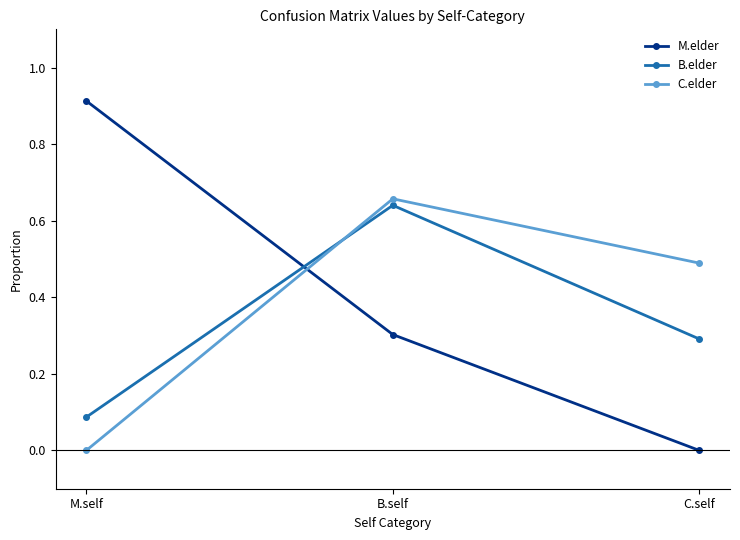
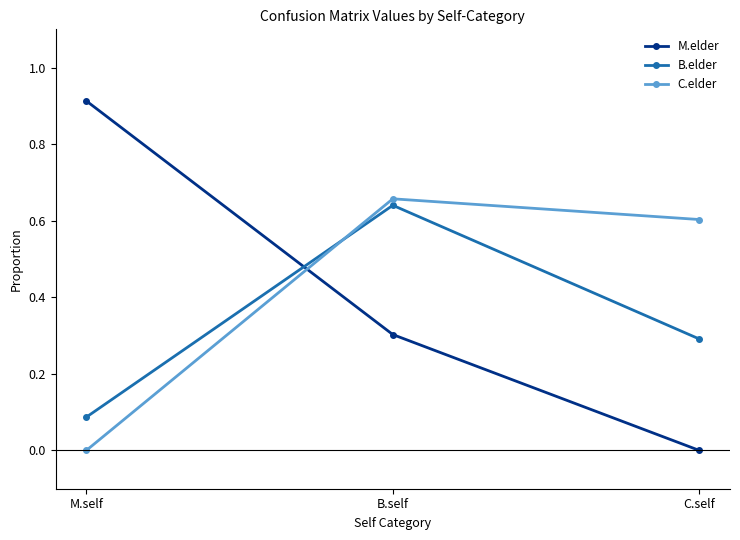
C.elder, C.self: 0.49 -> 0.60
